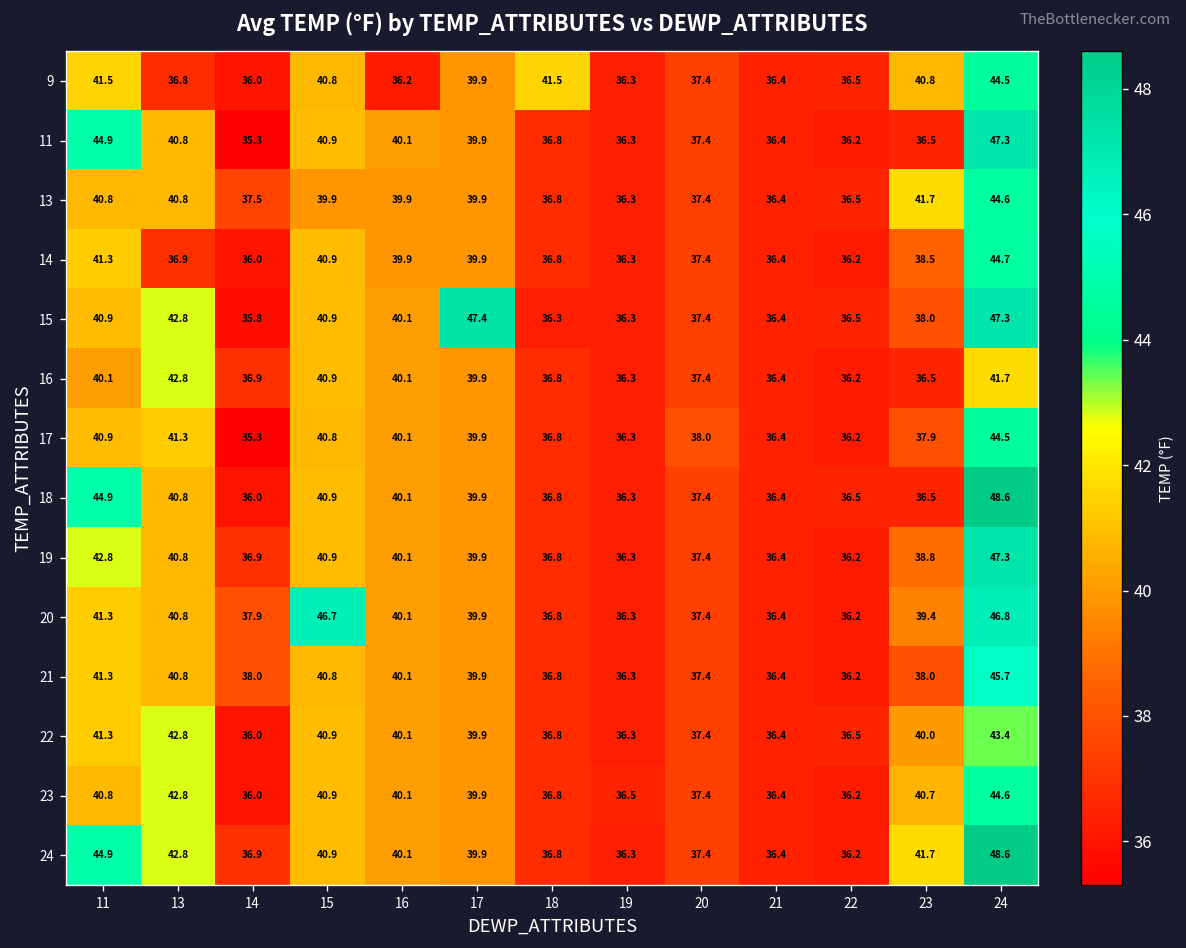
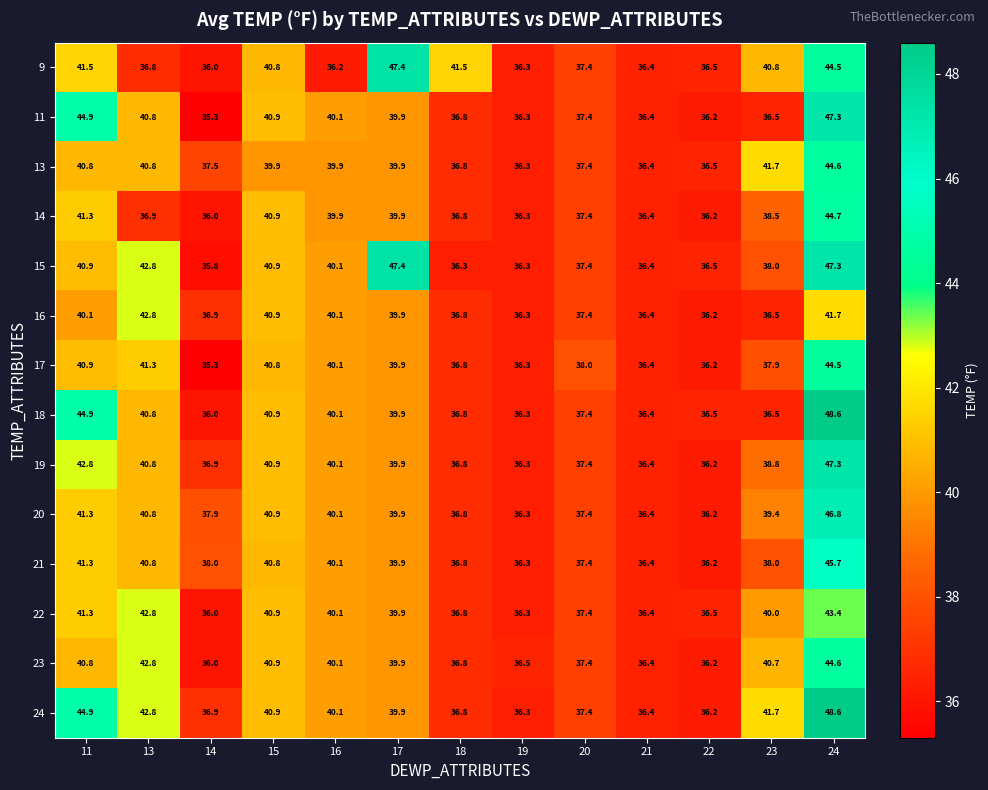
9, 17: 39.9 -> 47.4
20, 15: 46.7 -> 40.9
